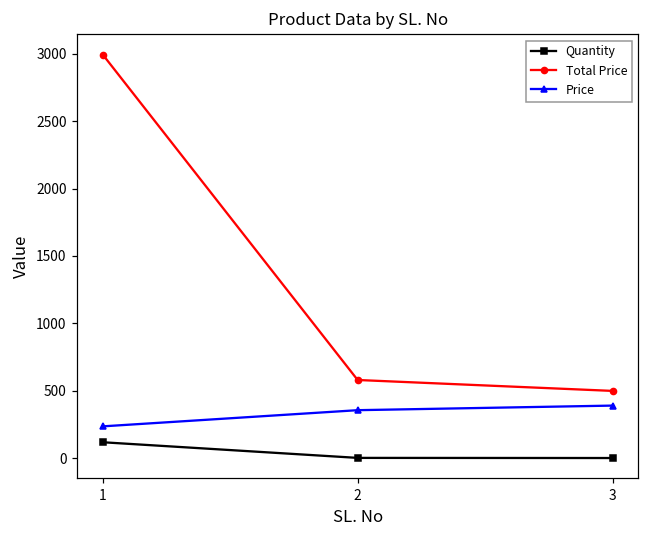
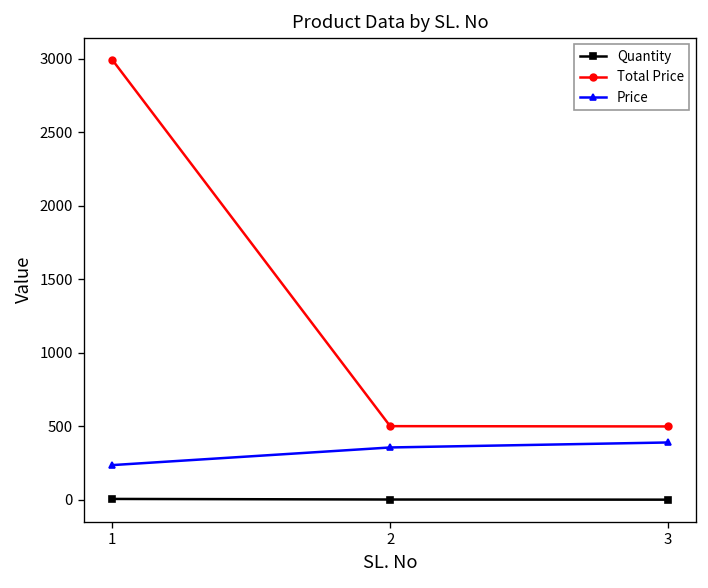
Quantity, 1: 120 -> 10
Total Price, 2: 580 -> 500
